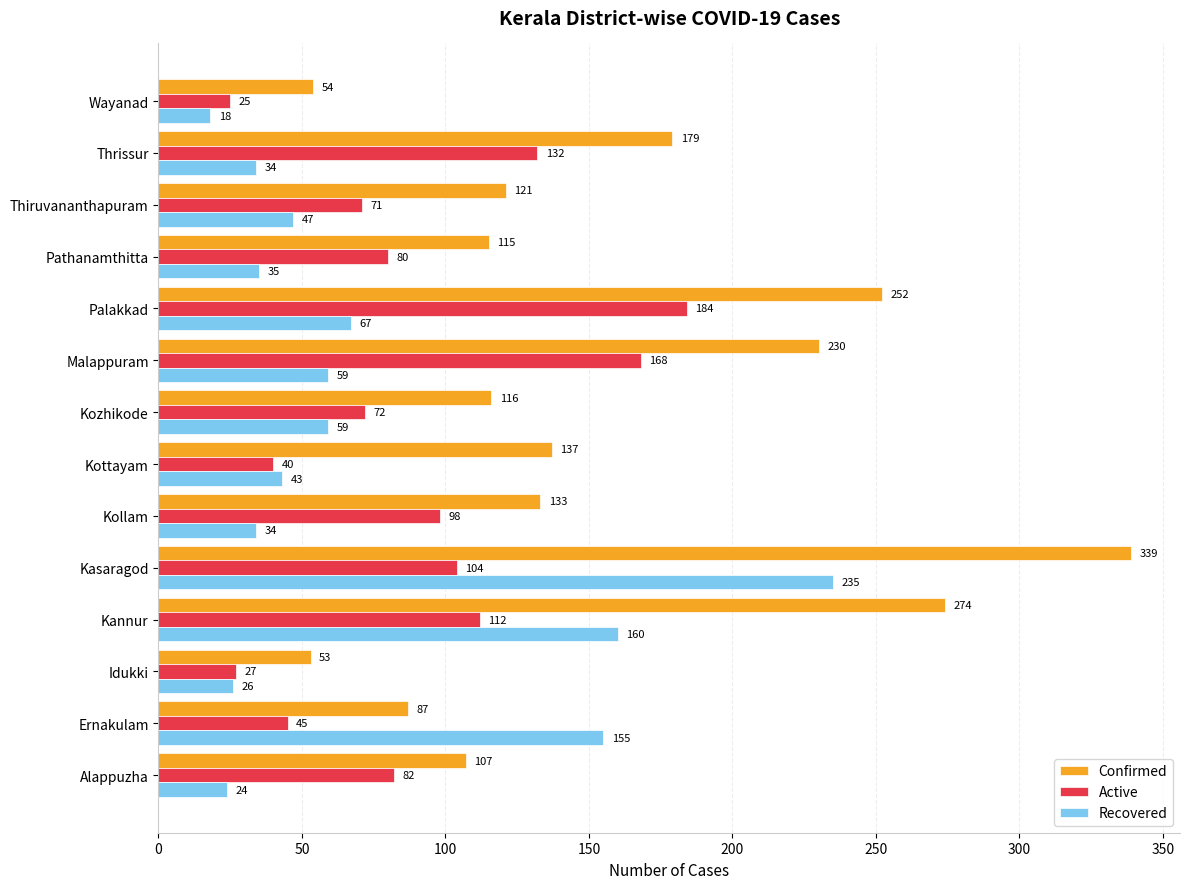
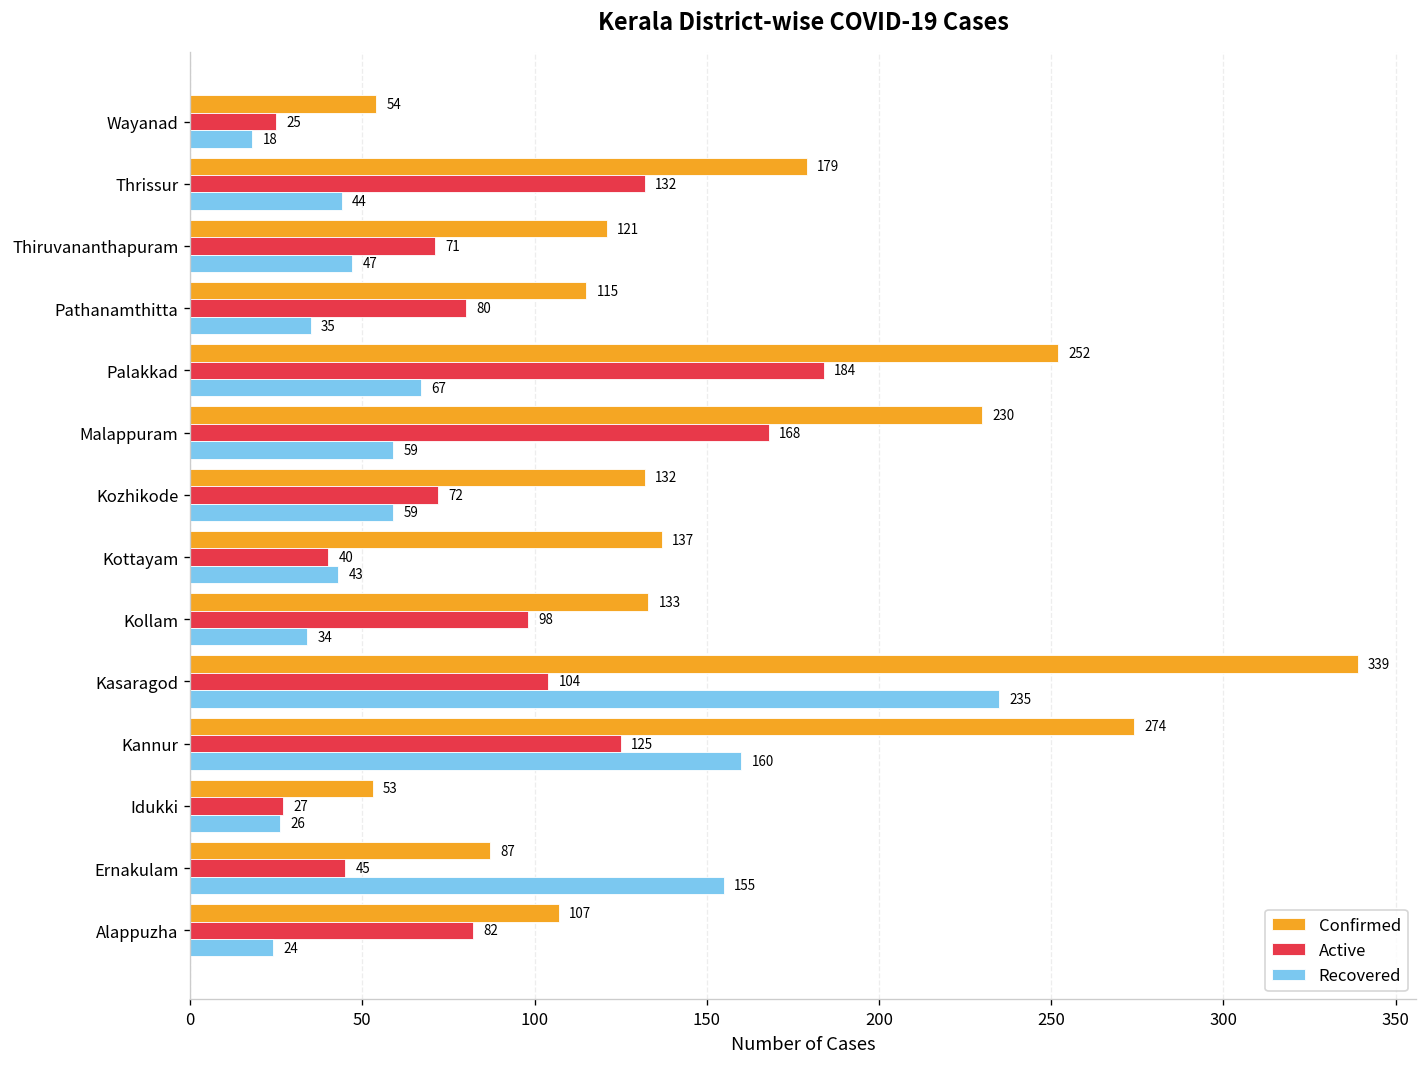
Recovered, Thrissur: 34 -> 44
Confirmed, Kozhikode: 116 -> 132
Active, Kannur: 112 -> 125
